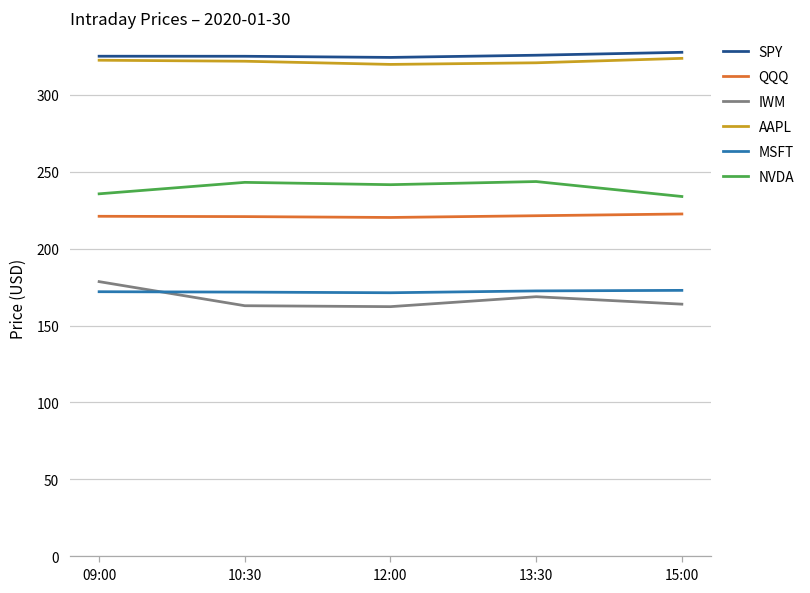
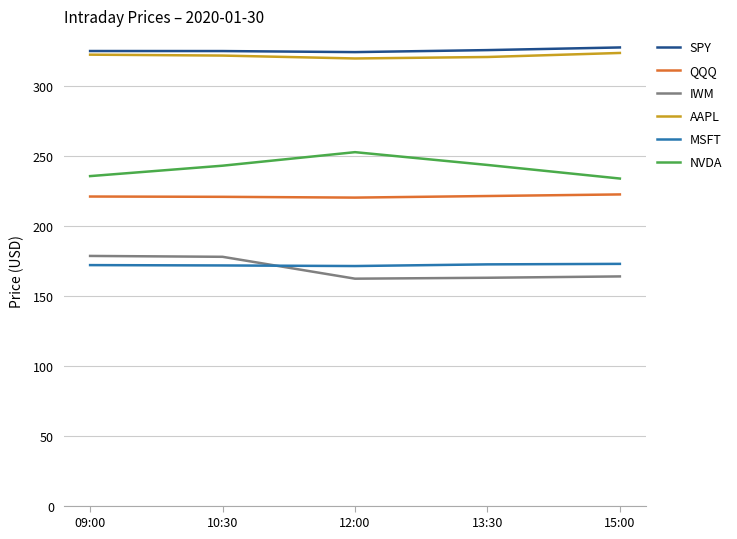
IWM, 10:30: 163 -> 178
NVDA, 12:00: 242 -> 253
IWM, 13:30: 169 -> 163
